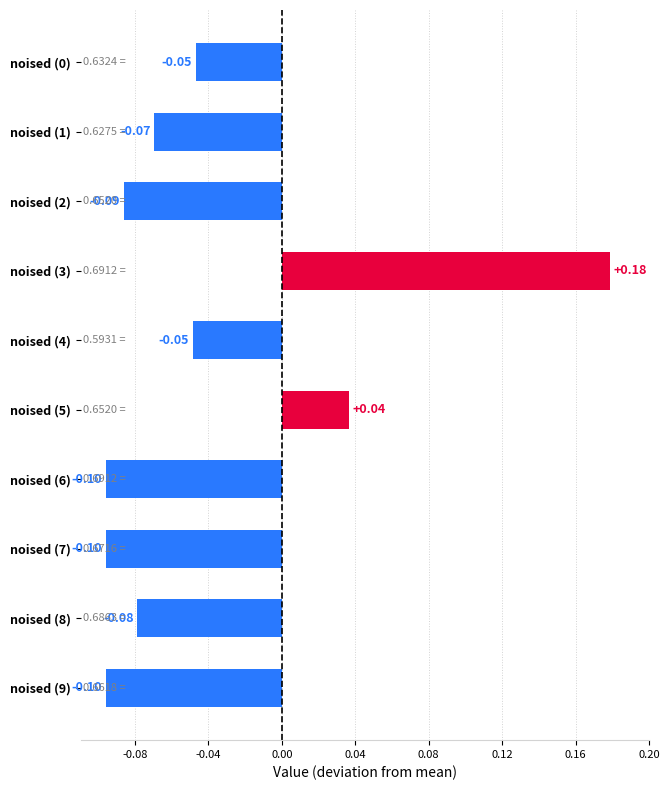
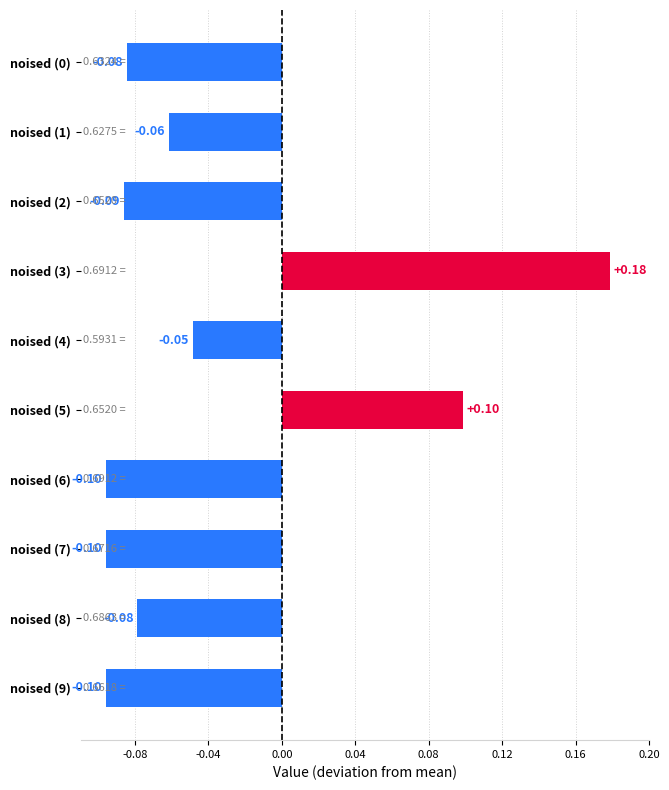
noised (0): -0.05 -> -0.08
noised (1): -0.07 -> -0.06
noised (5): +0.04 -> +0.10
